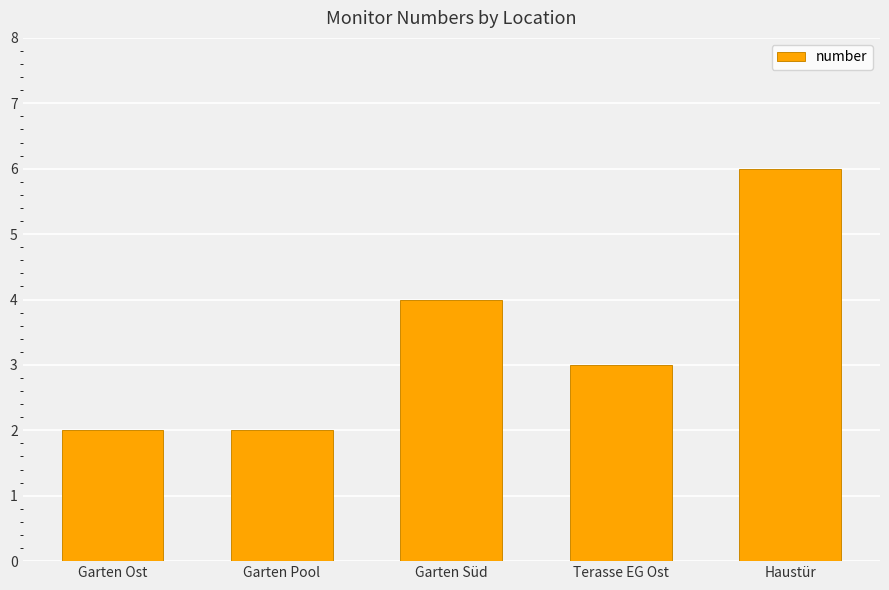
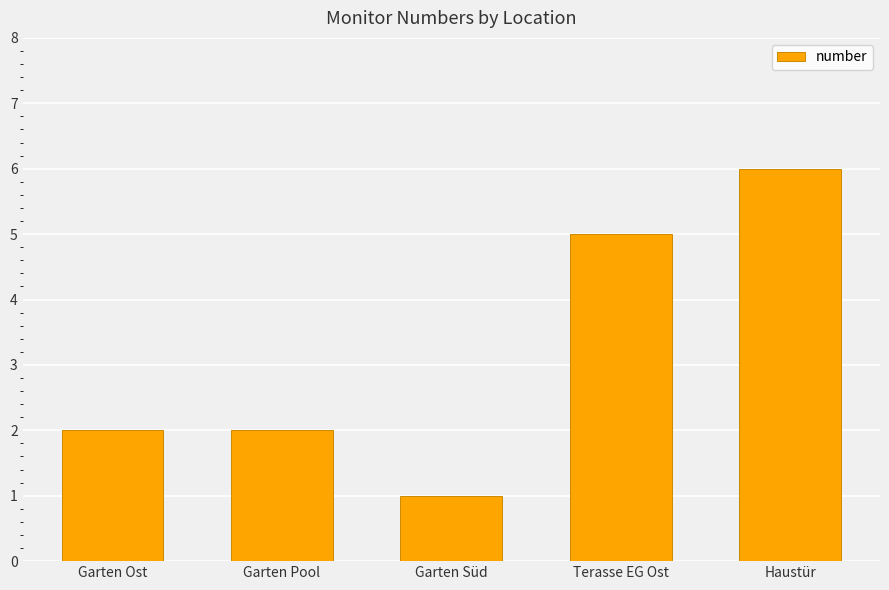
Garten Süd: 4 -> 1
Terasse EG Ost: 3 -> 5
